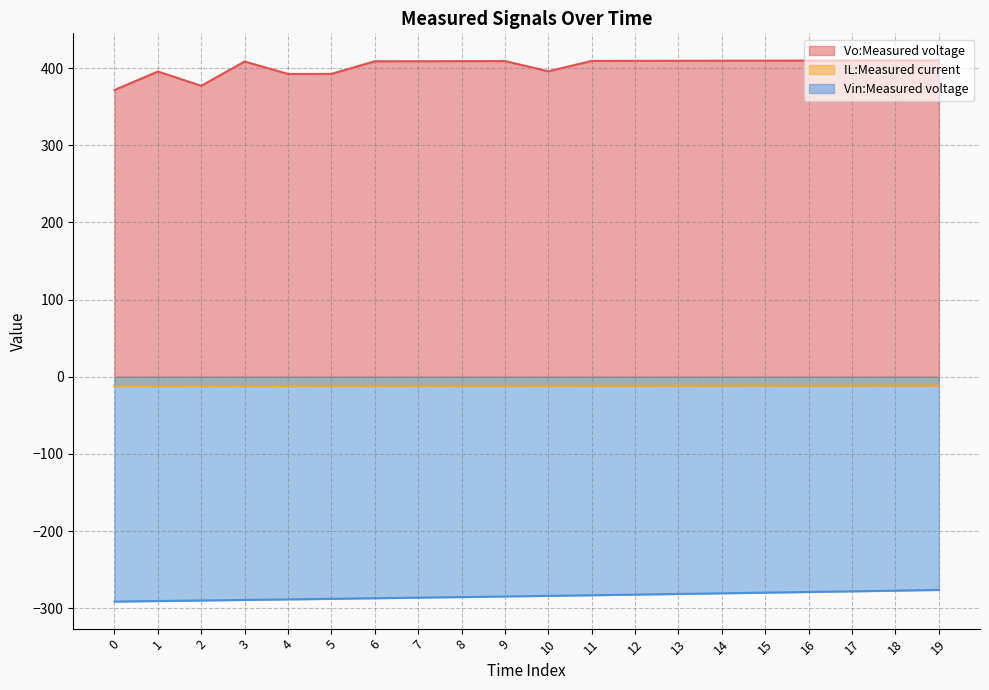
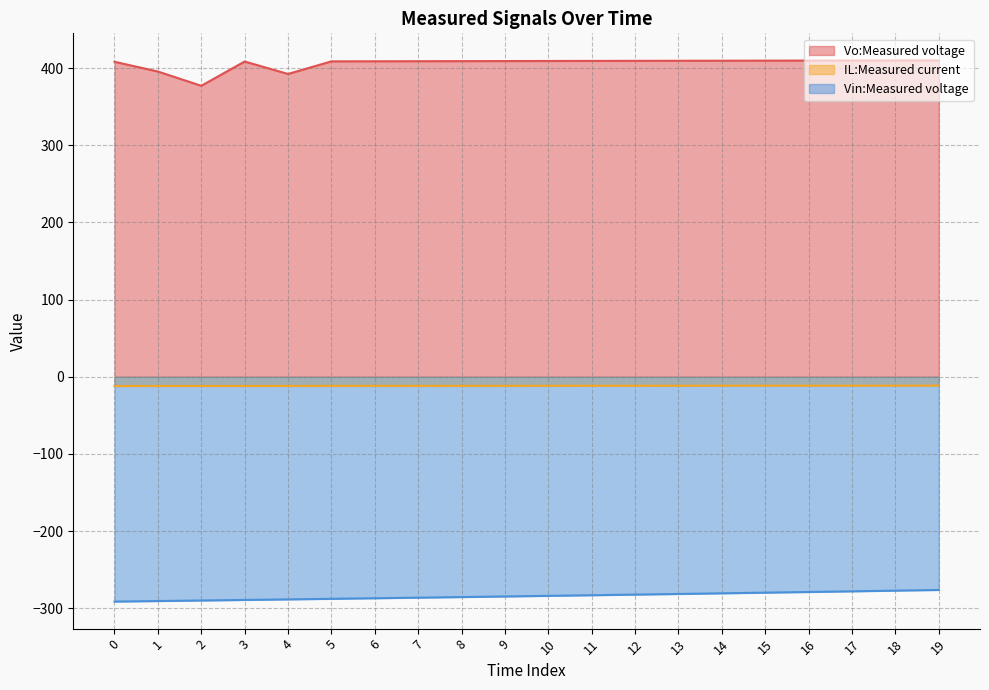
Vo:Measured voltage, 0: 370 -> 410
Vo:Measured voltage, 5: 390 -> 410
Vo:Measured voltage, 10: 400 -> 410
